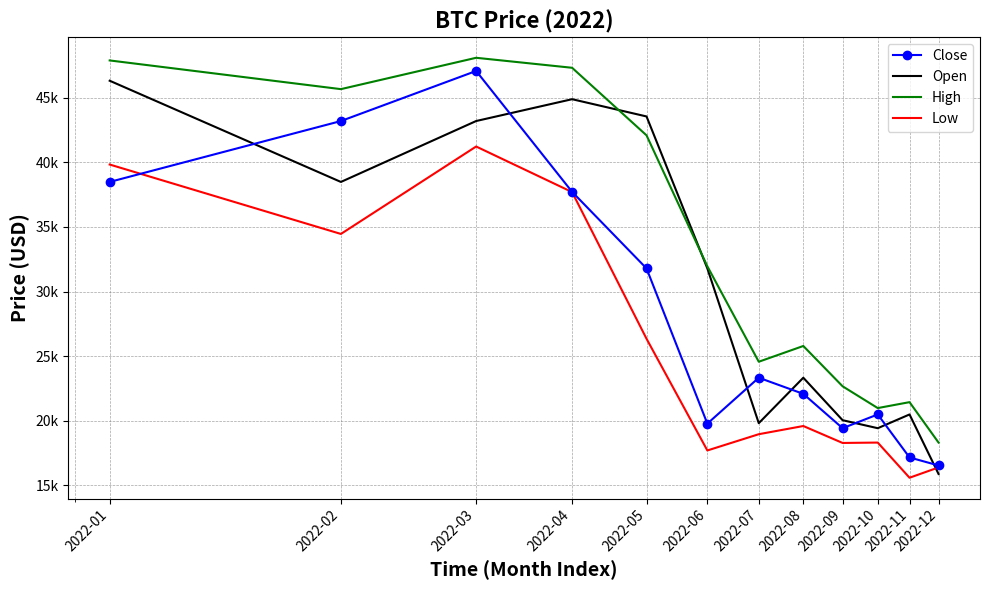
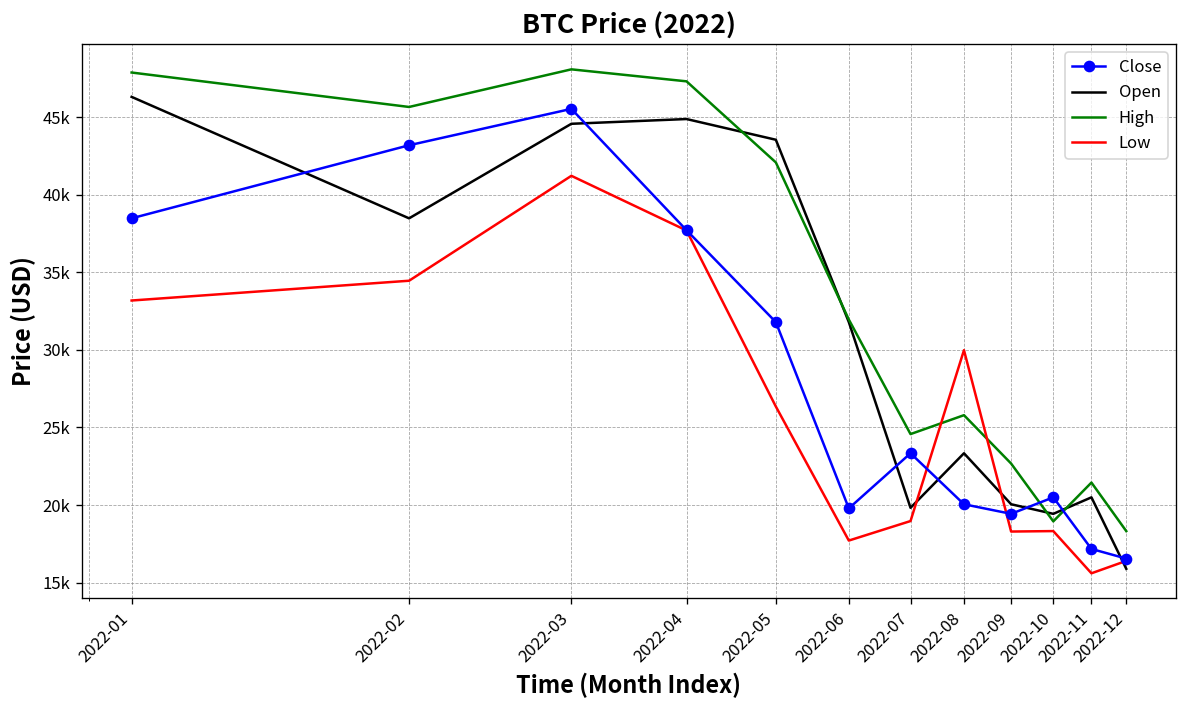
Low, 2022-01: 39800 -> 33200
Close, 2022-03: 47100 -> 45500
Open, 2022-03: 43200 -> 44600
Close, 2022-08: 22100 -> 20000
Low, 2022-08: 19600 -> 30000
High, 2022-10: 21000 -> 18900
